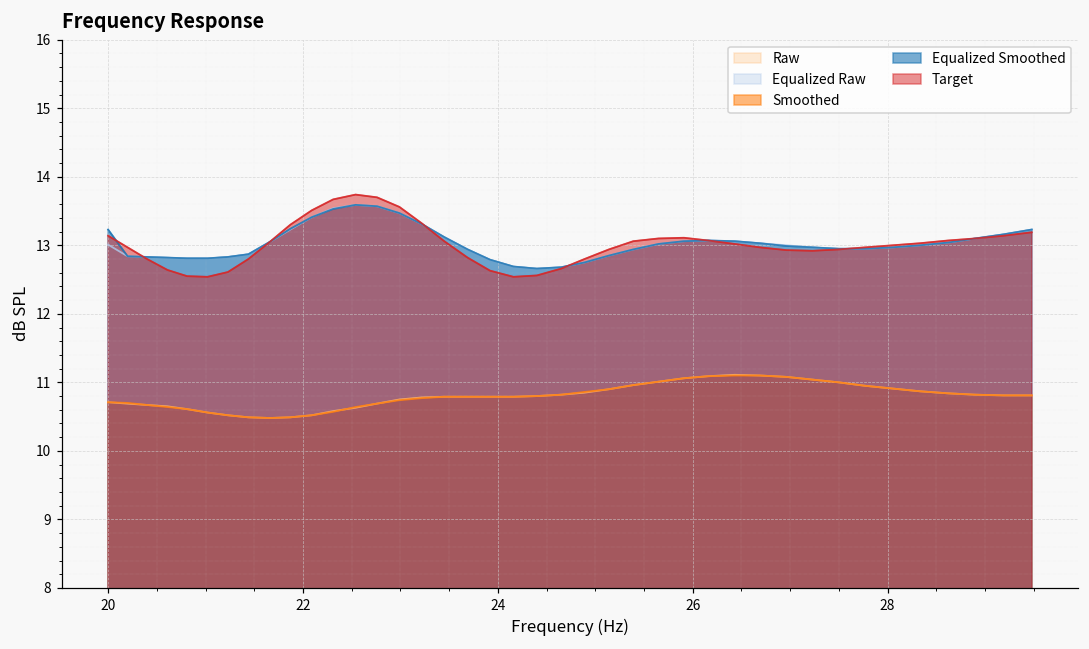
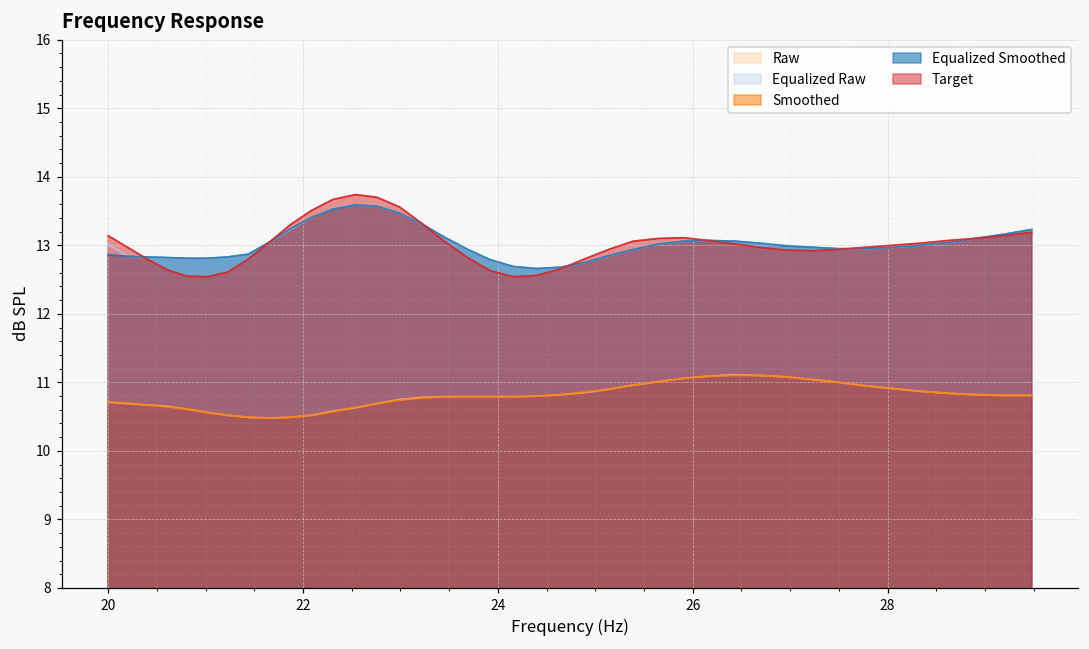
Equalized Smoothed, 20: 13.2 -> 12.9
